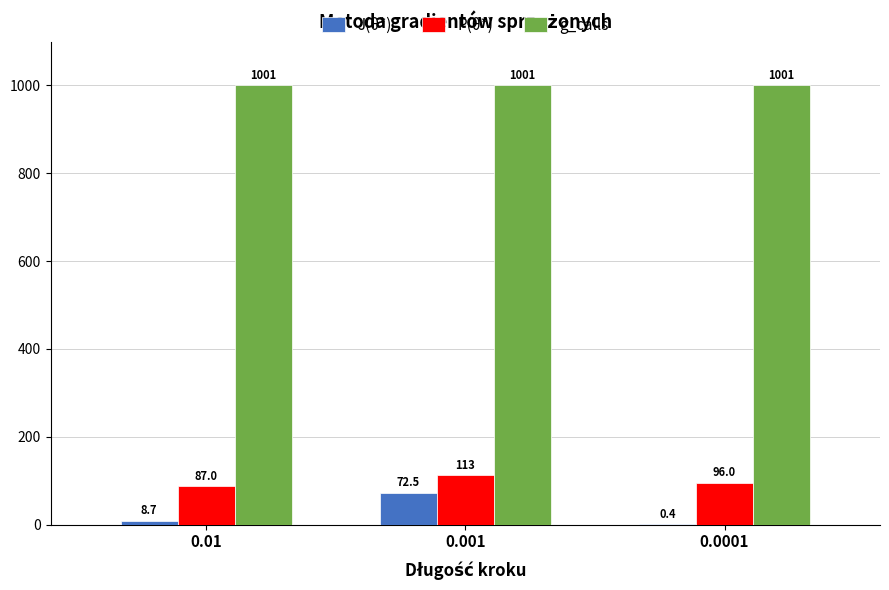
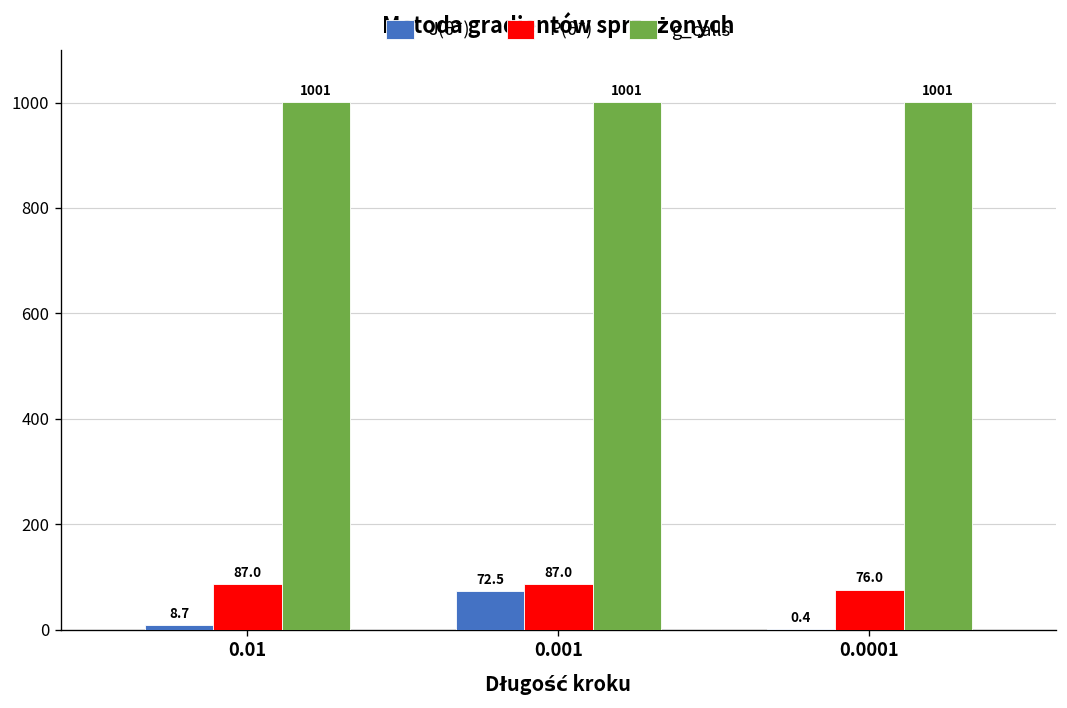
P(θ*), 0.001: 113 -> 87.0
P(θ*), 0.0001: 96.0 -> 76.0
